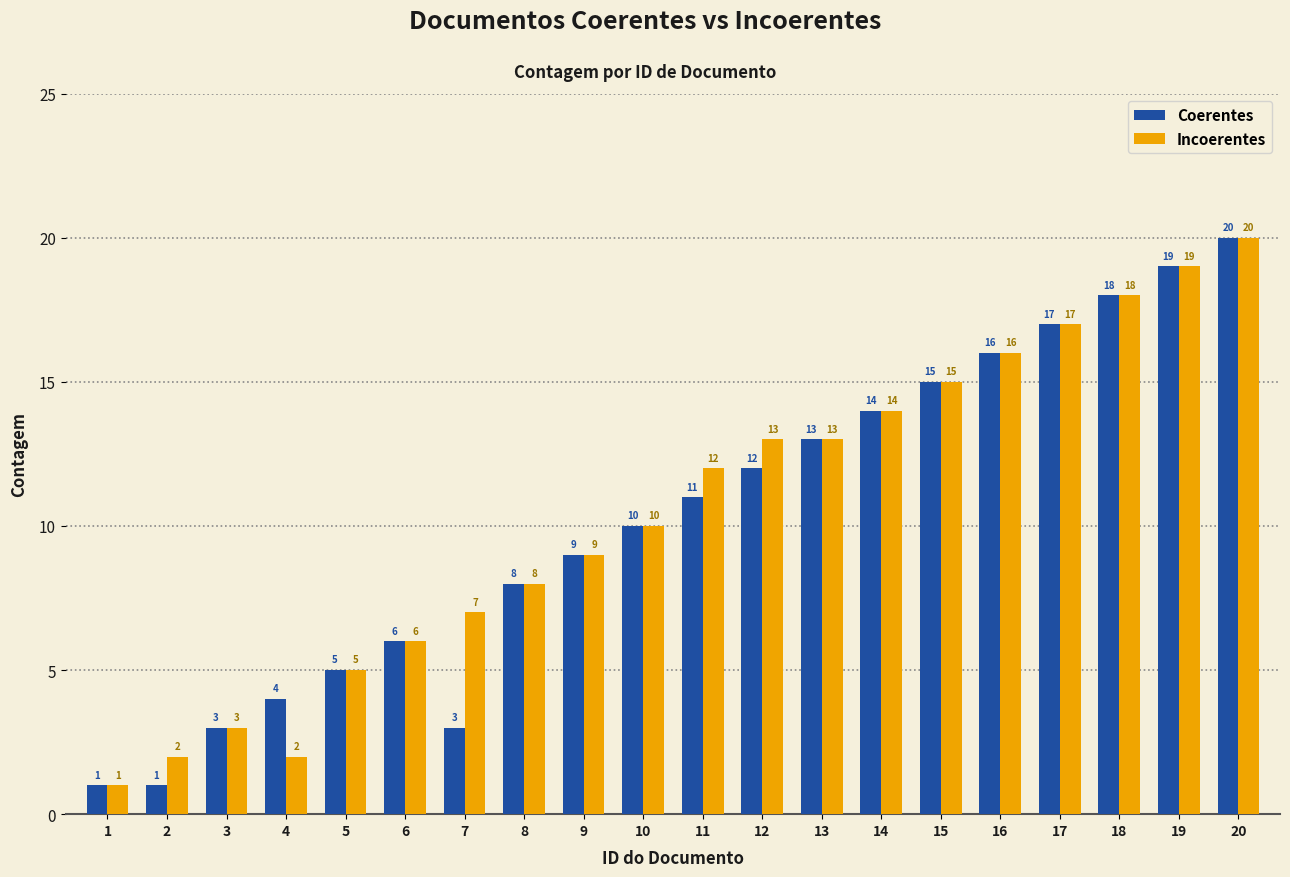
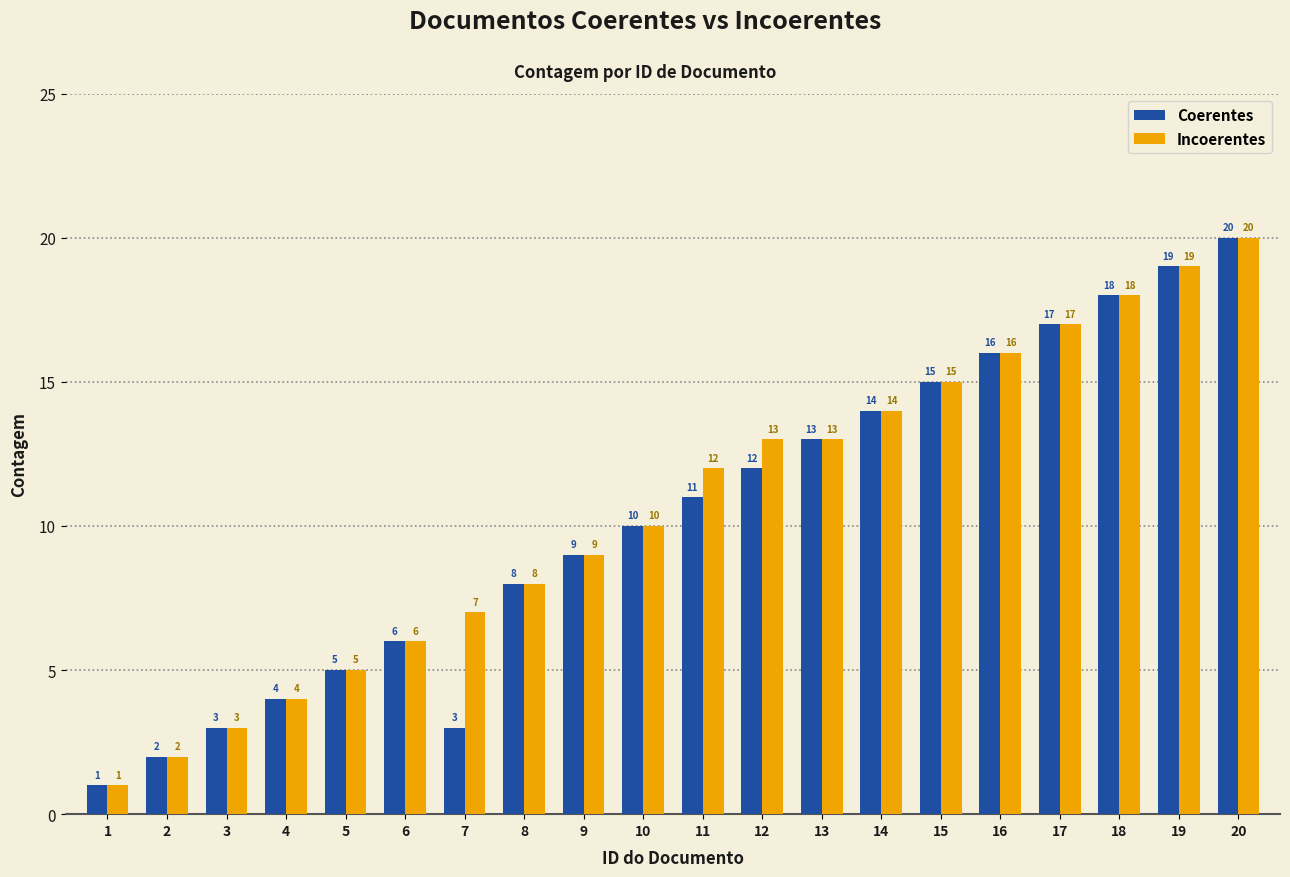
Coerentes, 2: 1 -> 2
Incoerentes, 4: 2 -> 4
